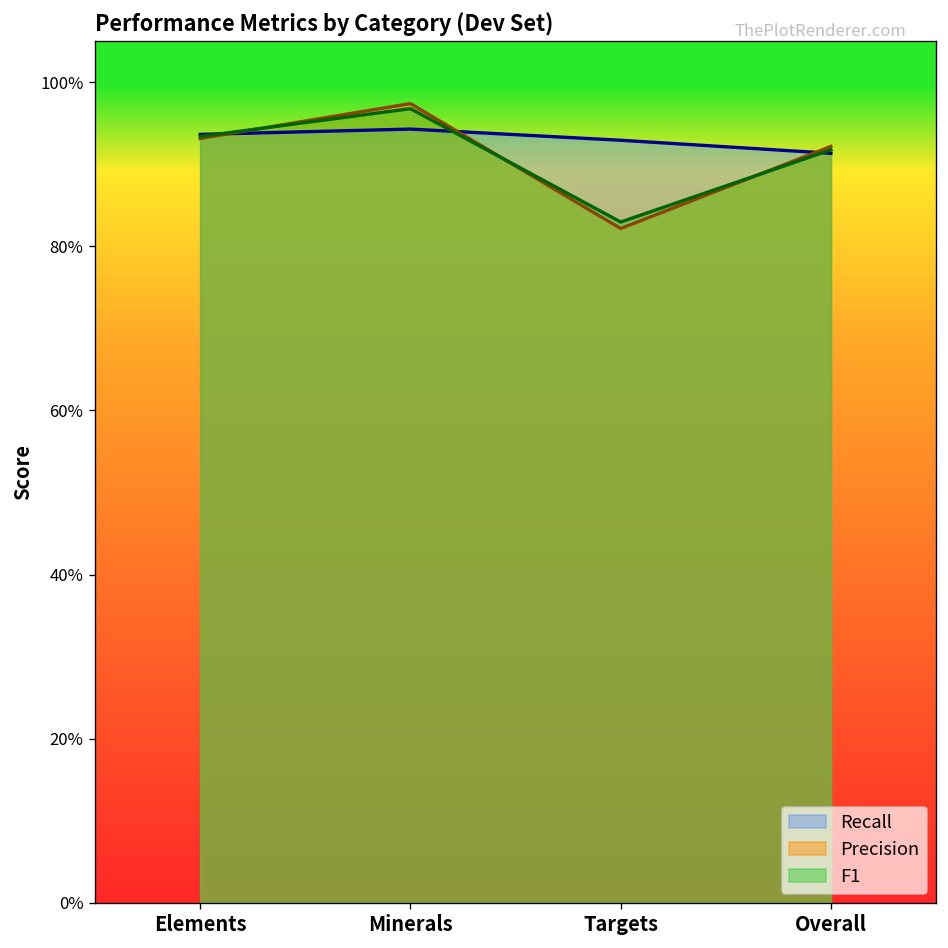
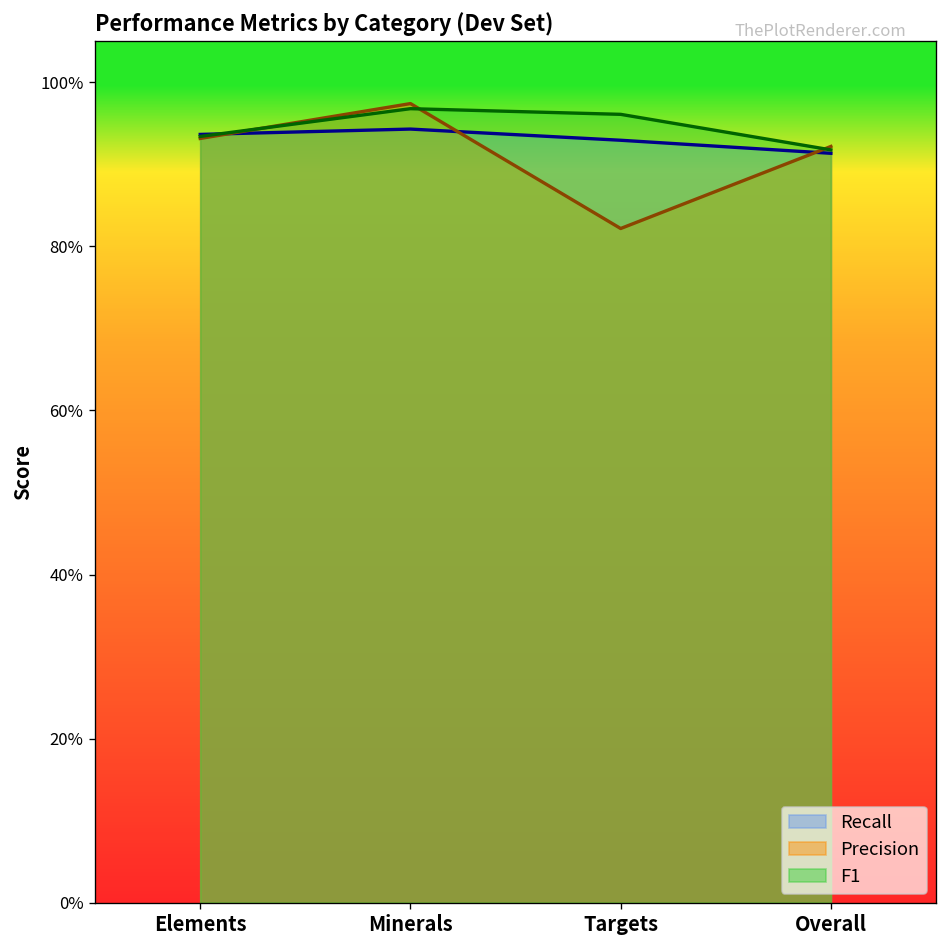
F1, Targets: 83% -> 96%
